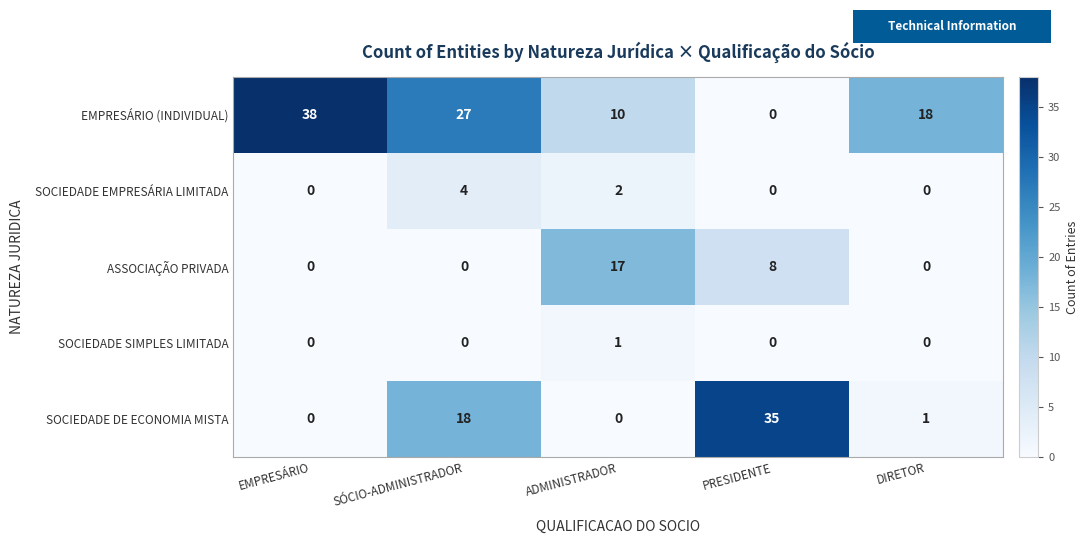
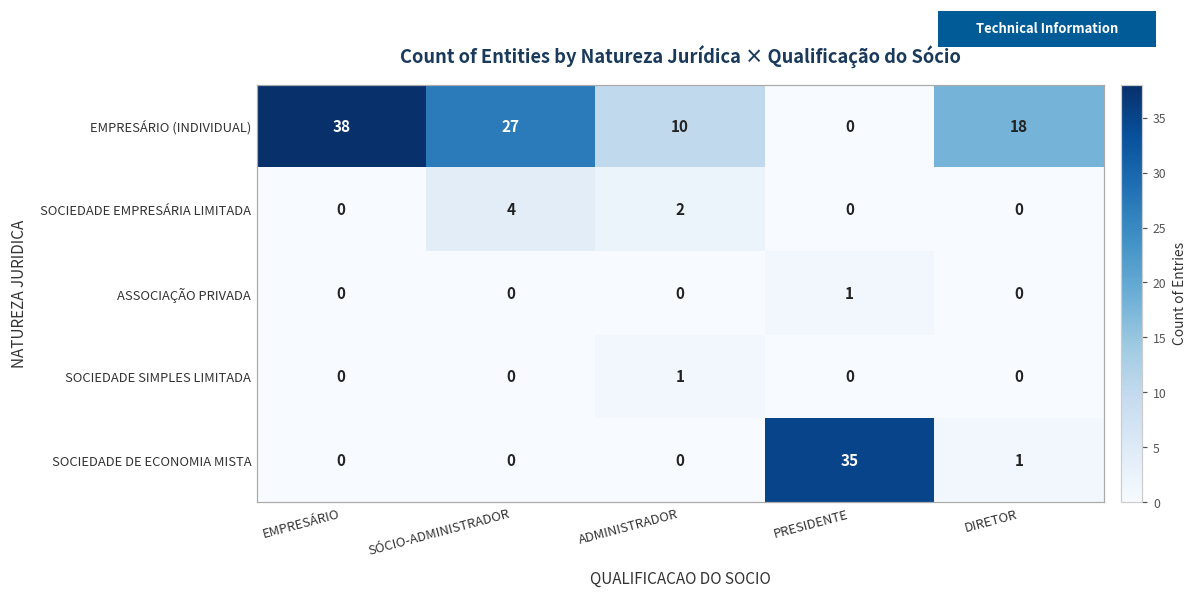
ASSOCIAÇÃO PRIVADA, ADMINISTRADOR: 17 -> 0
ASSOCIAÇÃO PRIVADA, PRESIDENTE: 8 -> 1
SOCIEDADE DE ECONOMIA MISTA, SÓCIO-ADMINISTRADOR: 18 -> 0
